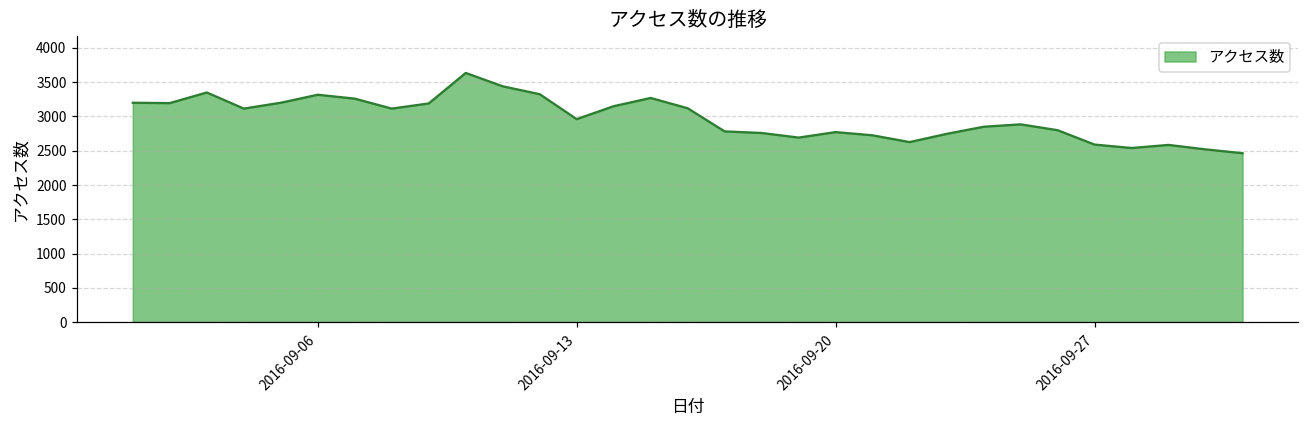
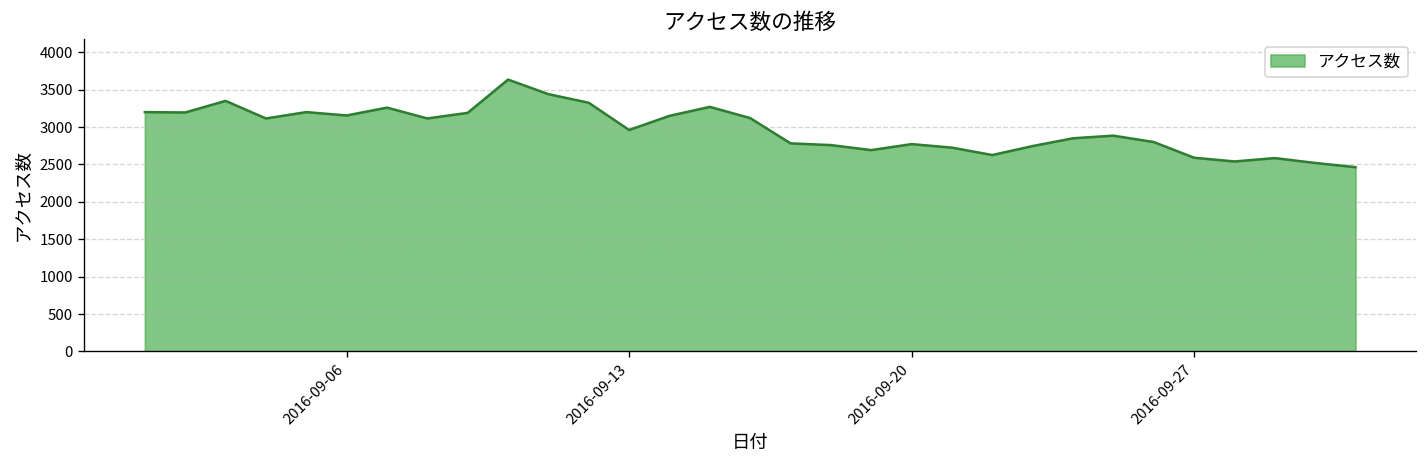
2016-09-06: 3300 -> 3200
